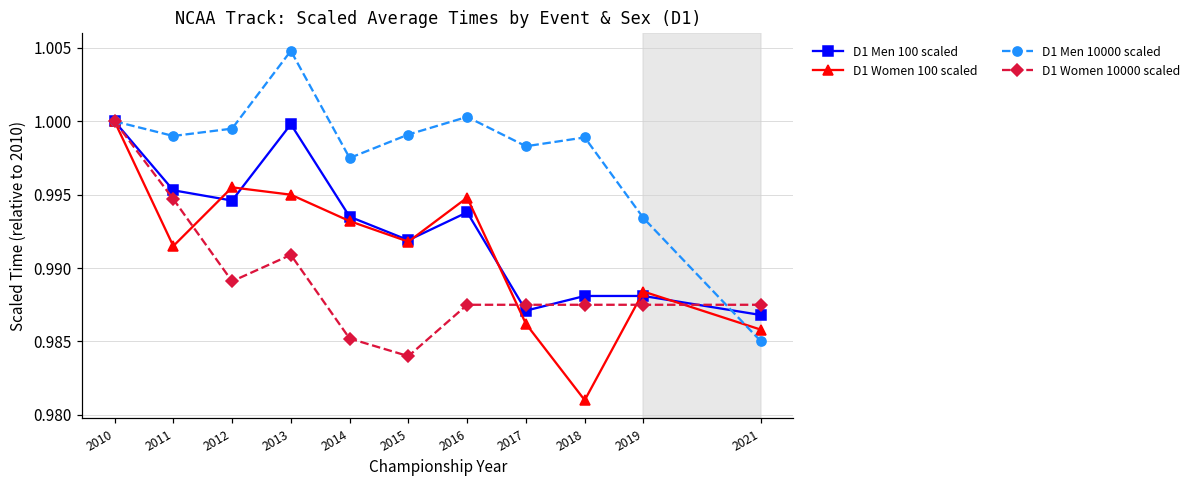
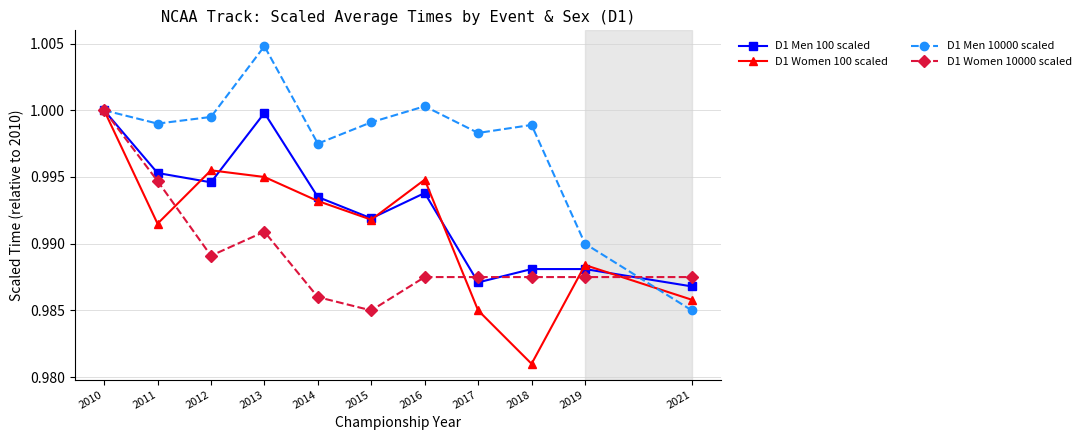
D1 Women 10000 scaled, 2014: 0.9852 -> 0.9860
D1 Women 10000 scaled, 2015: 0.984 -> 0.985
D1 Women 100 scaled, 2017: 0.9862 -> 0.9850
D1 Men 10000 scaled, 2019: 0.9934 -> 0.9900
